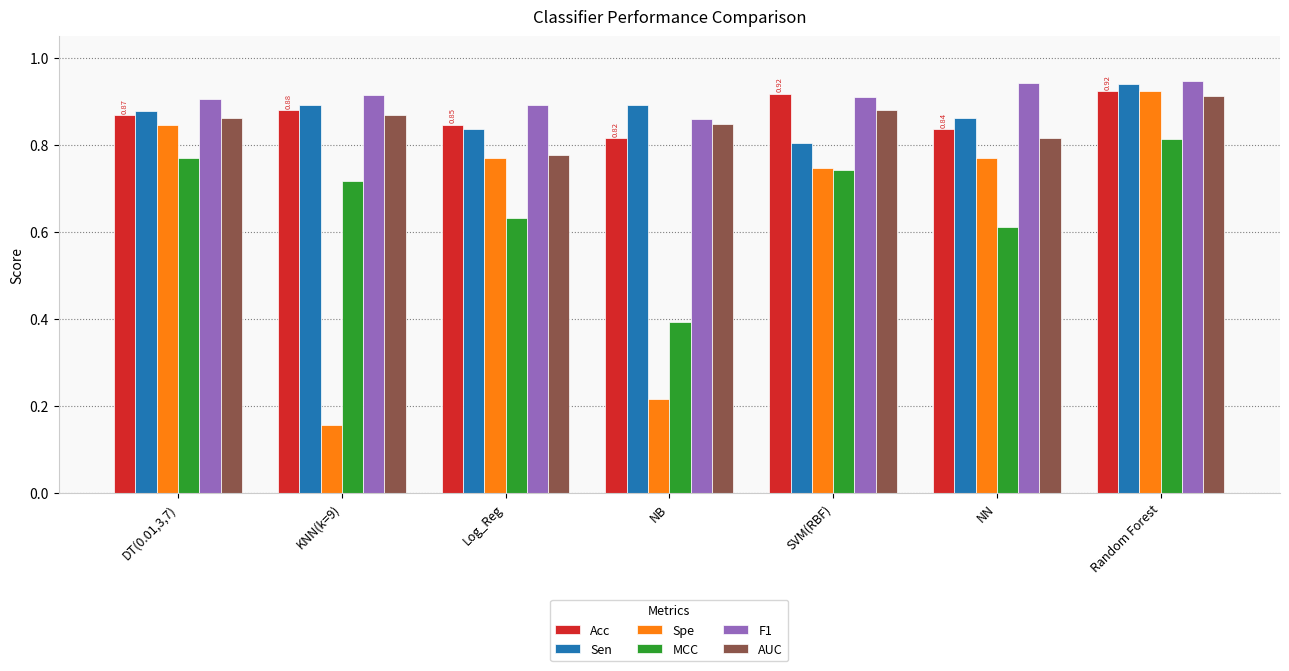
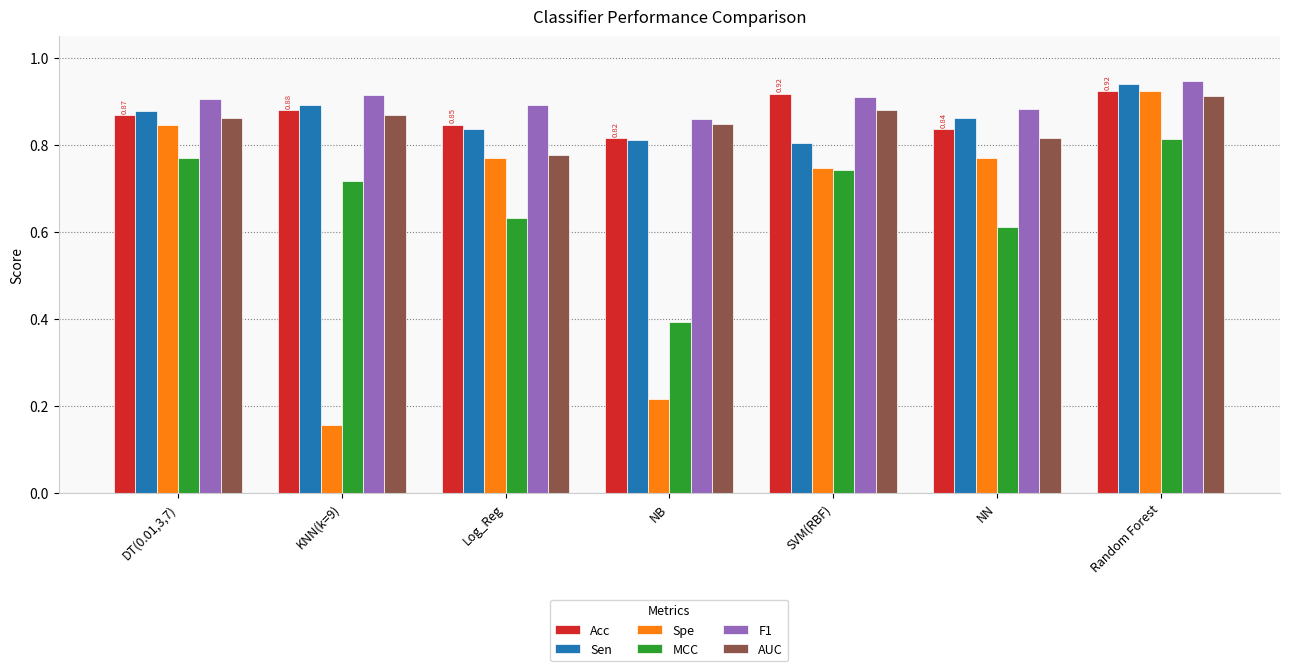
Sen, NB: 0.89 -> 0.81
F1, NN: 0.94 -> 0.88
